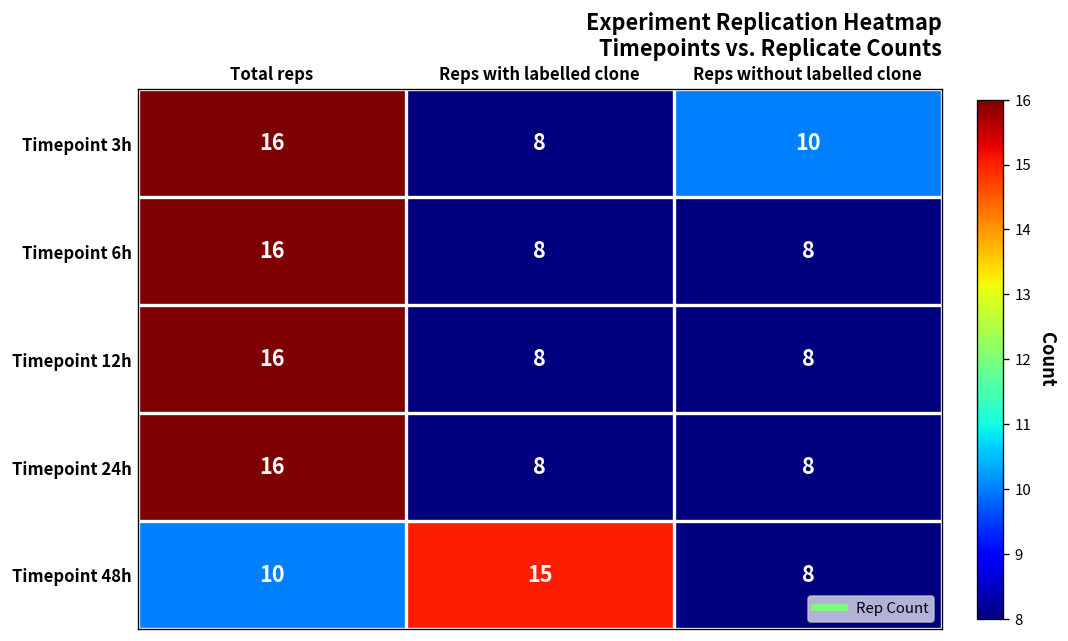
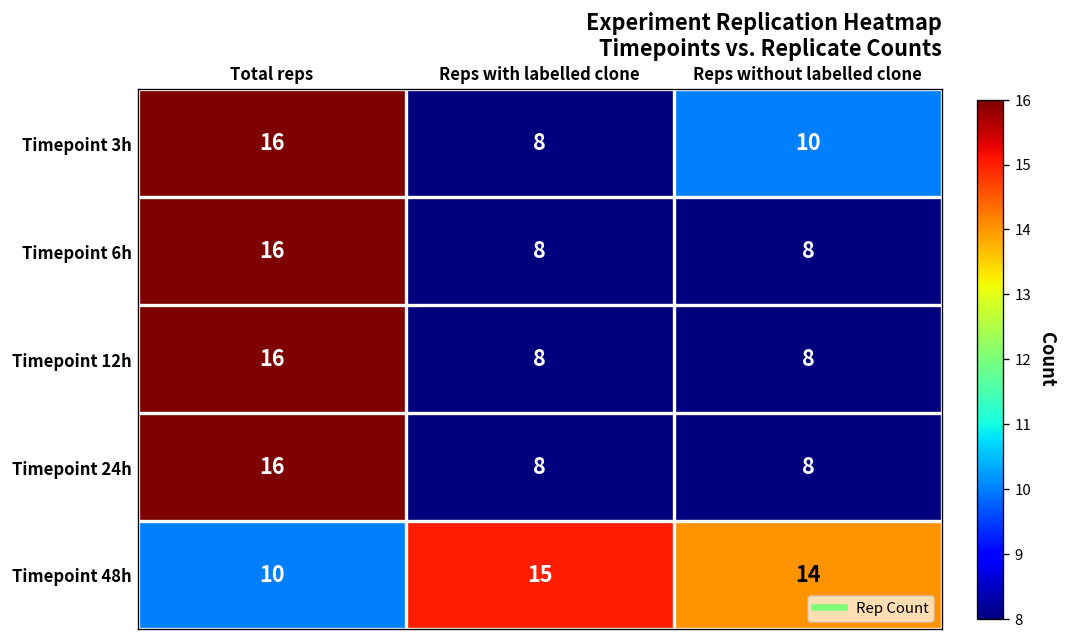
Timepoint 48h, Reps without labelled clone: 8 -> 14
